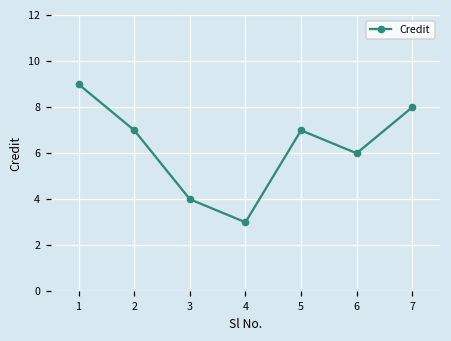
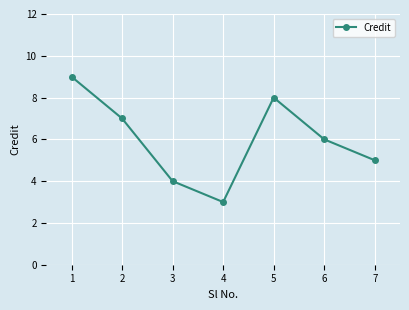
5: 7 -> 8
7: 8 -> 5
